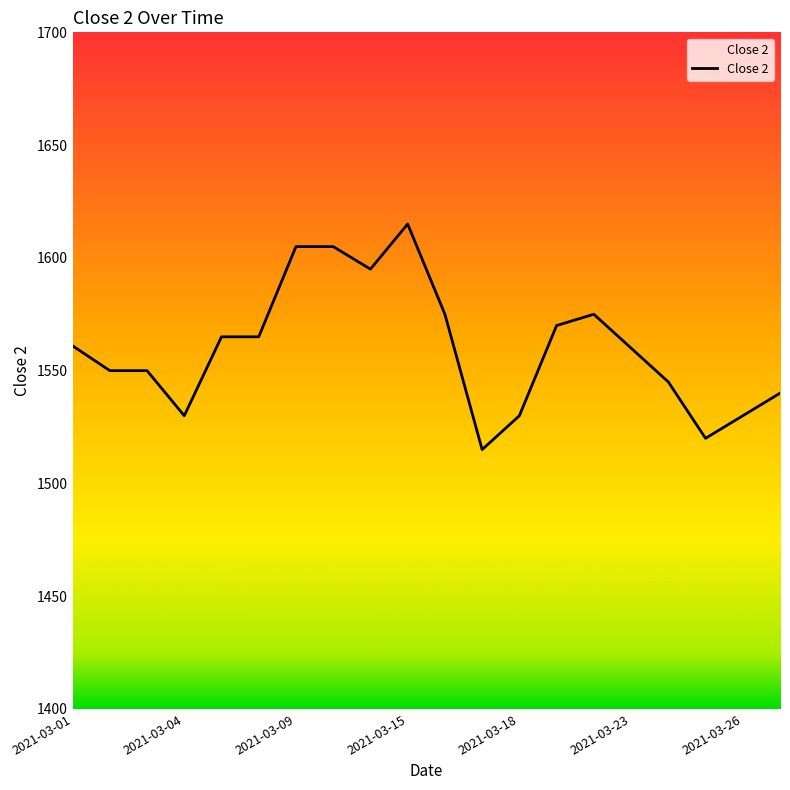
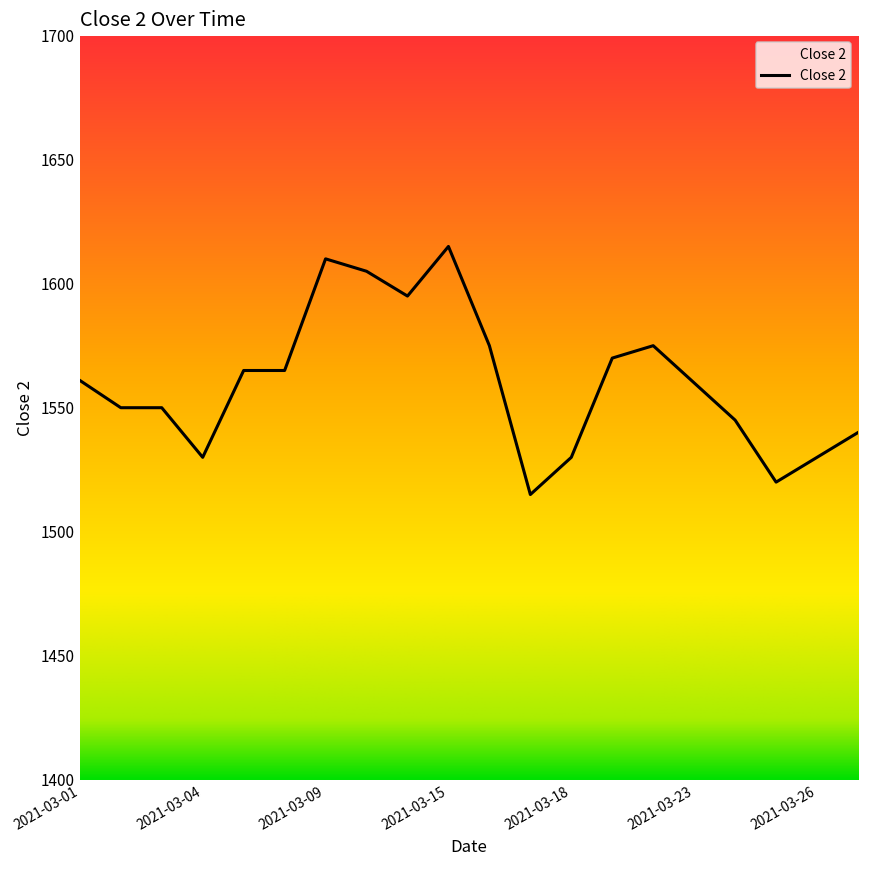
2021-03-09: 1605 -> 1610
